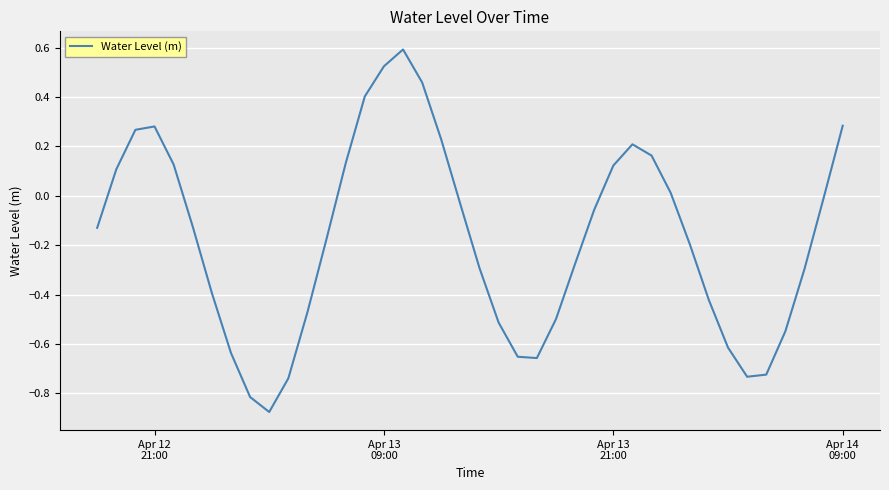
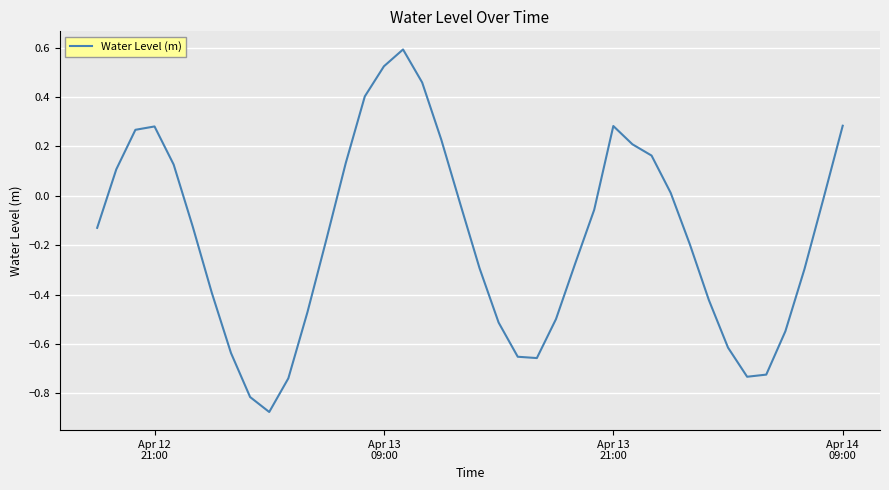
Apr 13 21:00: 0.12 -> 0.28
